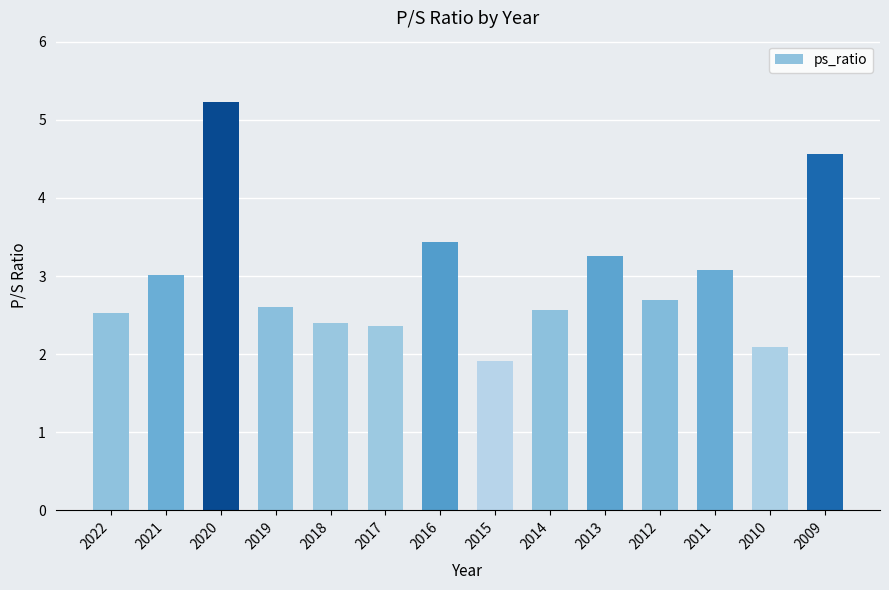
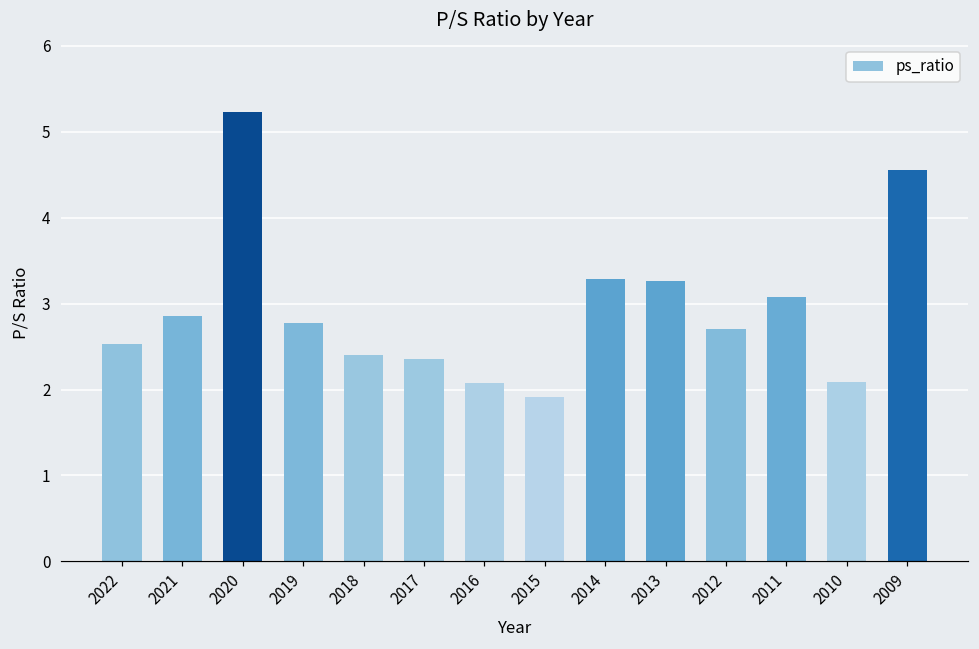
2021: 3.0 -> 2.9
2019: 2.6 -> 2.8
2016: 3.4 -> 2.1
2014: 2.6 -> 3.3
